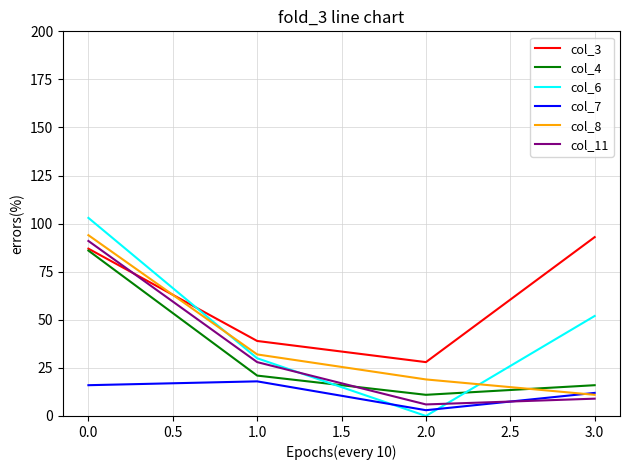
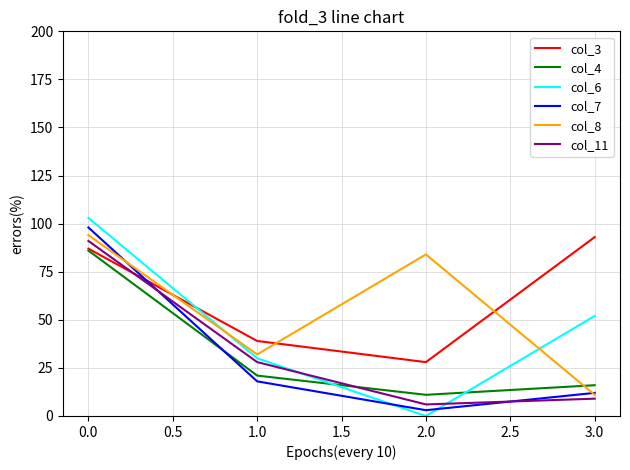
col_7, 0.0: 16 -> 98
col_8, 2.0: 19 -> 84
